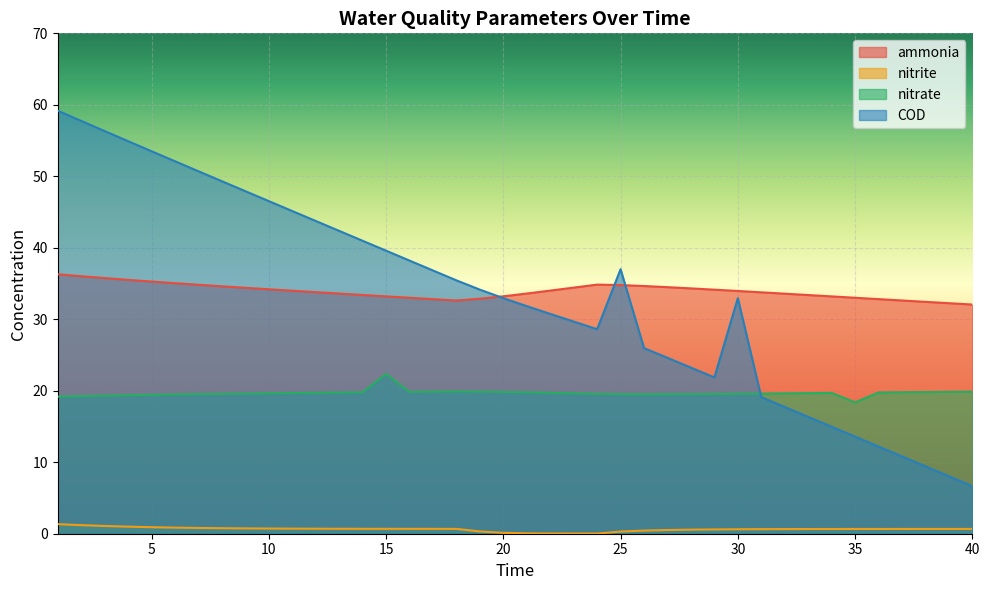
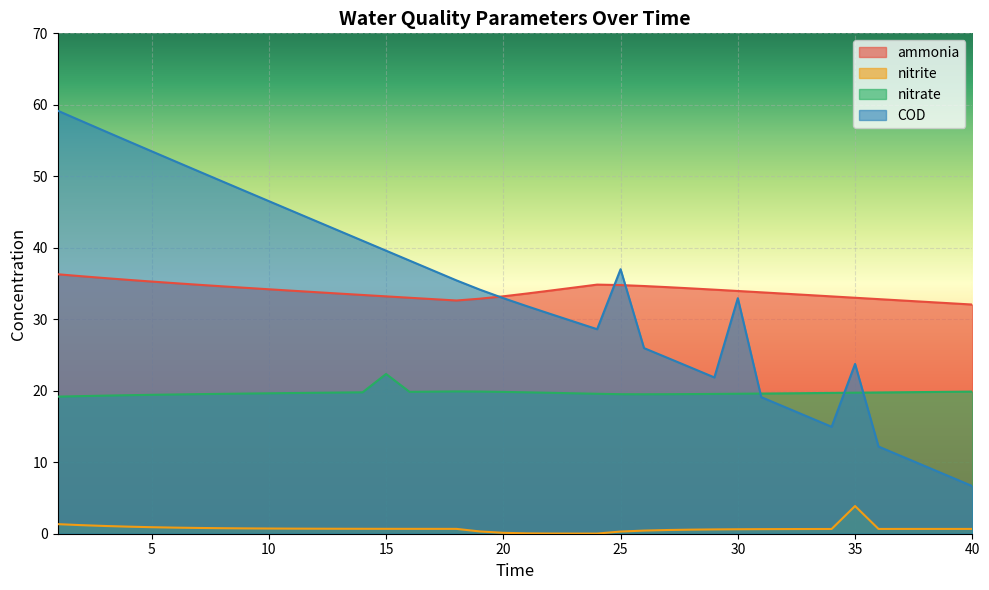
nitrite, 35: 1 -> 4
nitrate, 35: 18 -> 20
COD, 35: 14 -> 24
